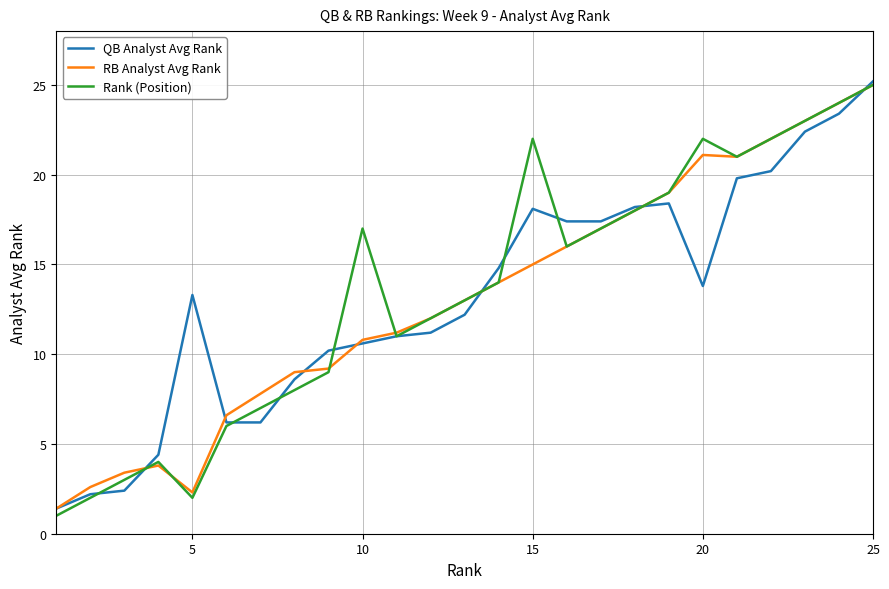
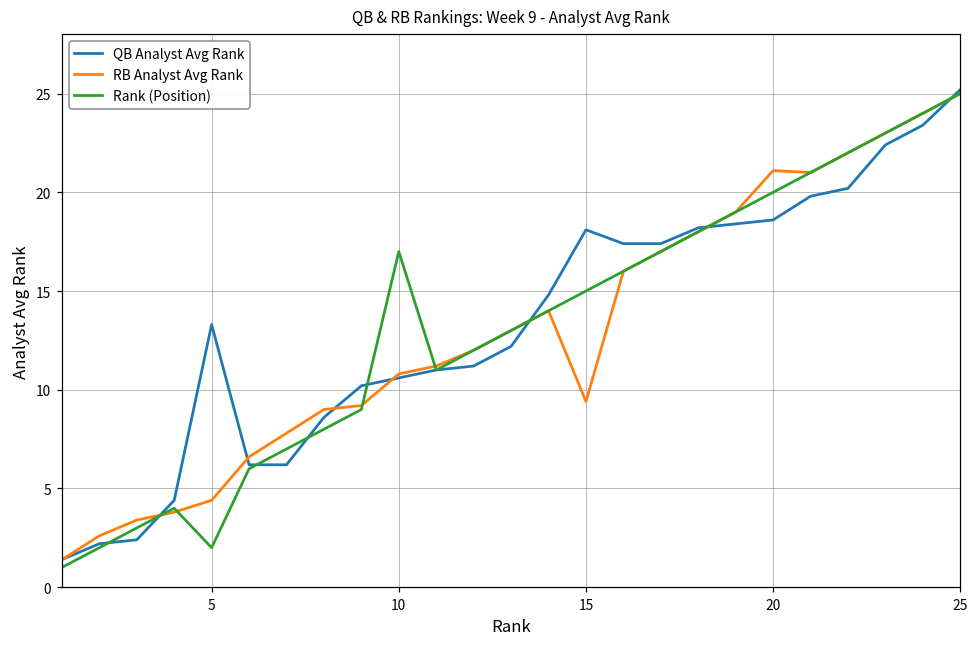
RB Analyst Avg Rank, 5: 2.3 -> 4.4
RB Analyst Avg Rank, 15: 15.0 -> 9.4
Rank (Position), 15: 22 -> 15
QB Analyst Avg Rank, 20: 13.8 -> 18.6
Rank (Position), 20: 22 -> 20
